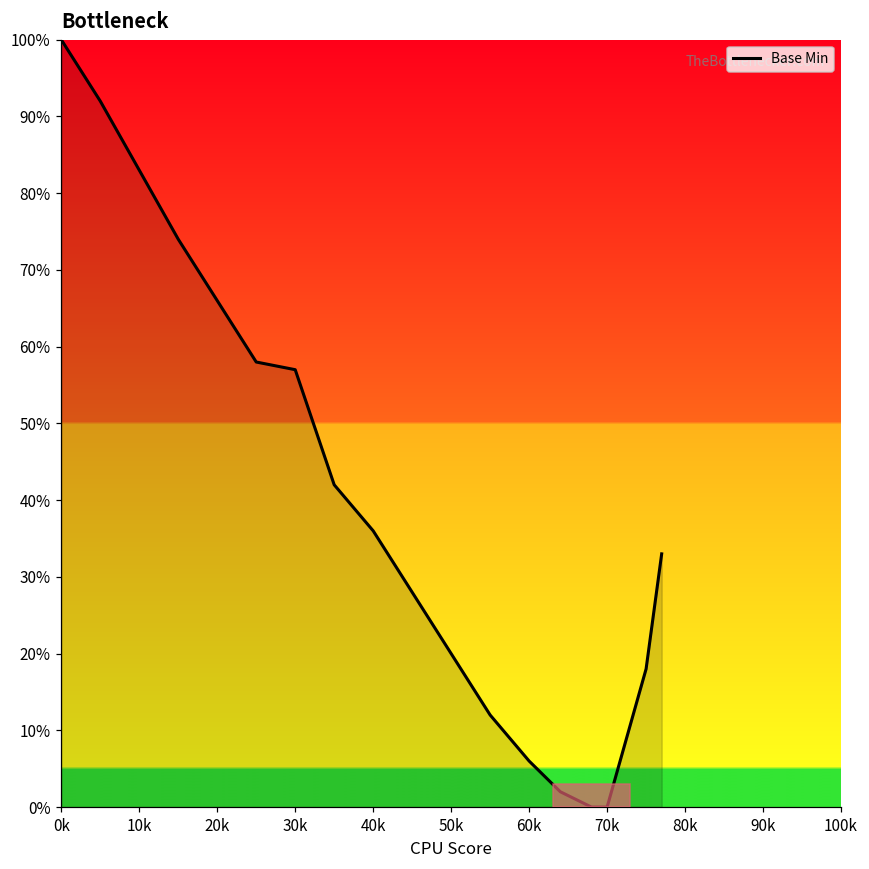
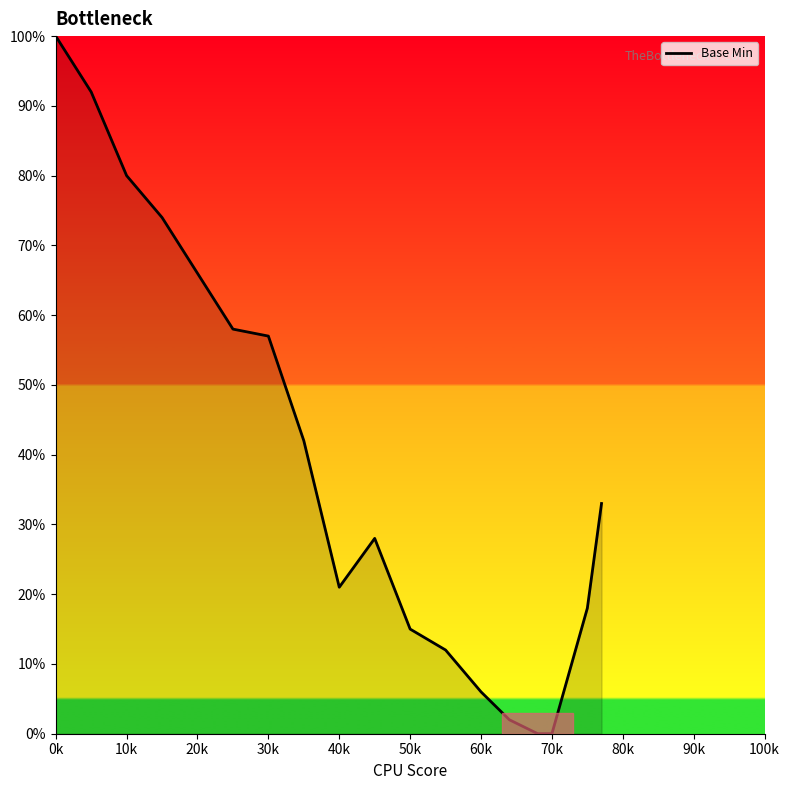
10k: 83% -> 80%
40k: 36% -> 21%
50k: 20% -> 15%
